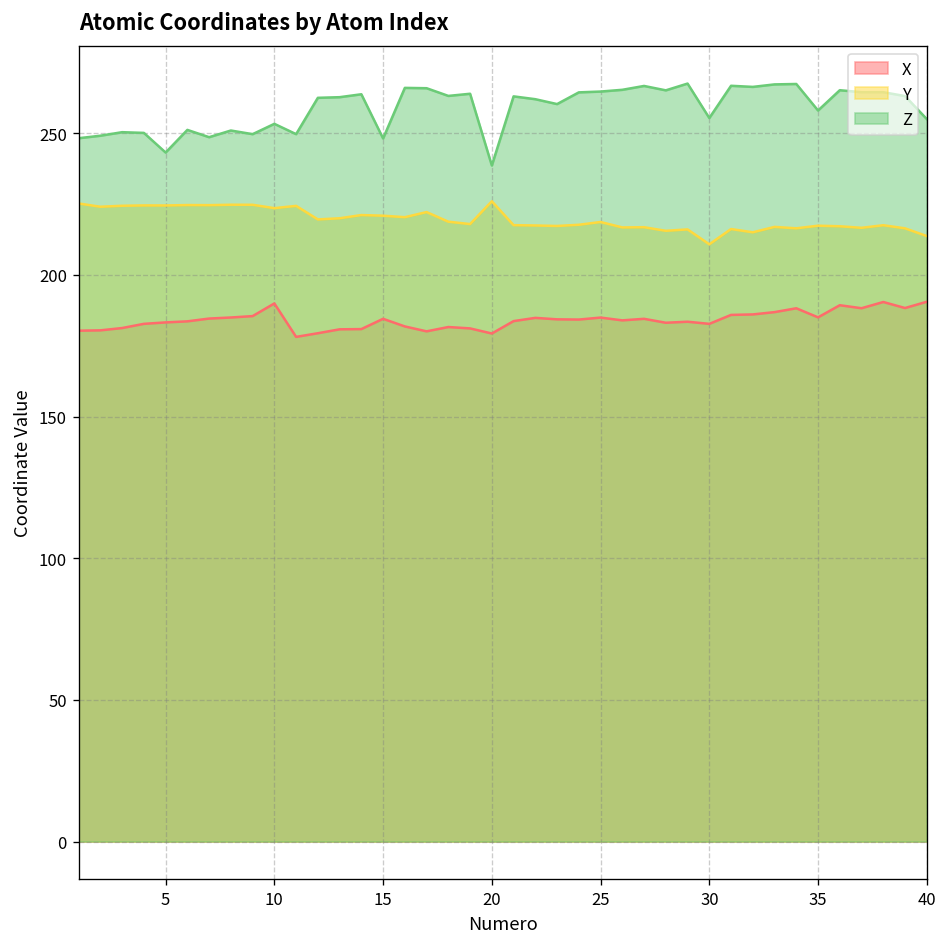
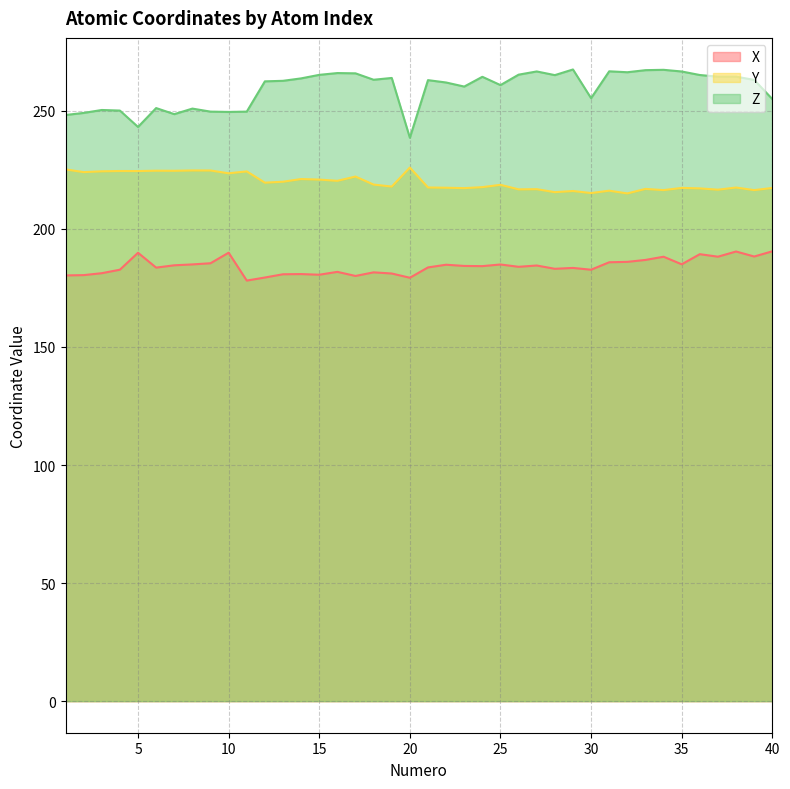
X, 5: 183 -> 190
Z, 10: 253 -> 250
X, 15: 184 -> 181
Z, 15: 248 -> 265
Z, 25: 265 -> 261
Y, 30: 211 -> 215
Z, 35: 258 -> 267
Y, 40: 214 -> 217
